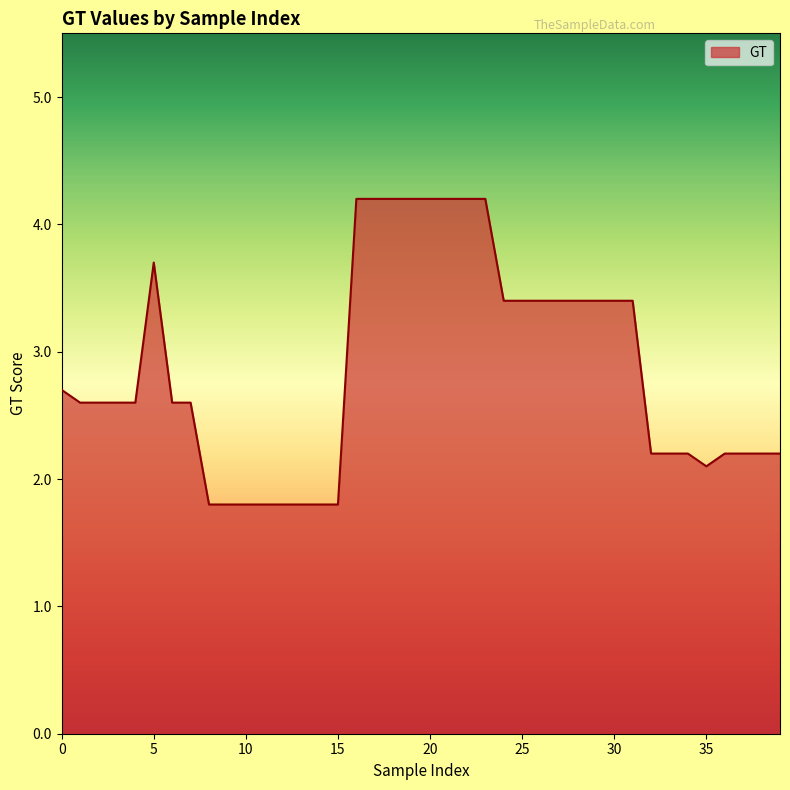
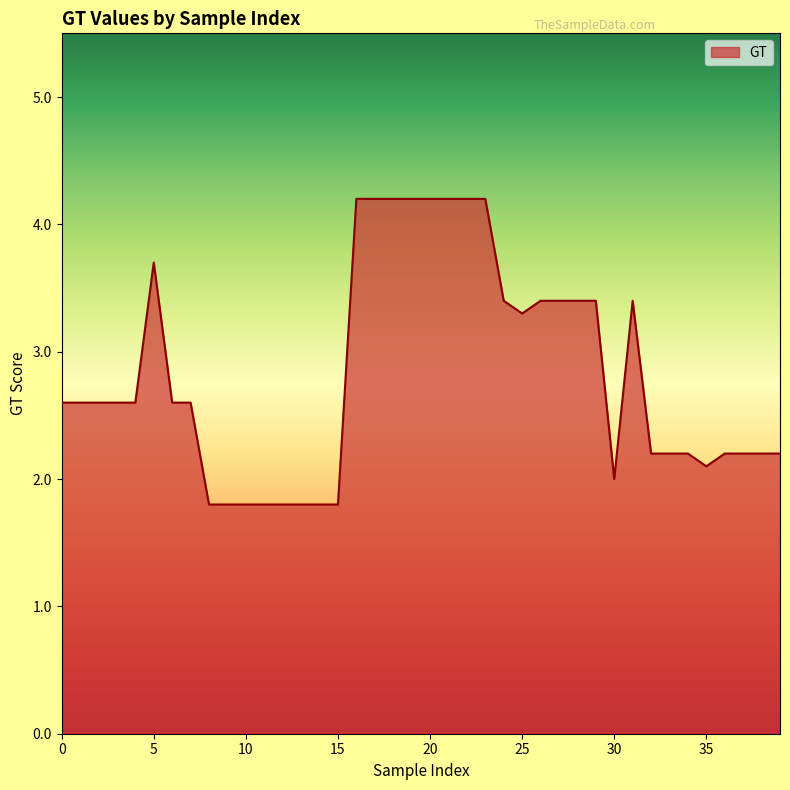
0: 2.7 -> 2.6
25: 3.4 -> 3.3
30: 3.4 -> 2.0
